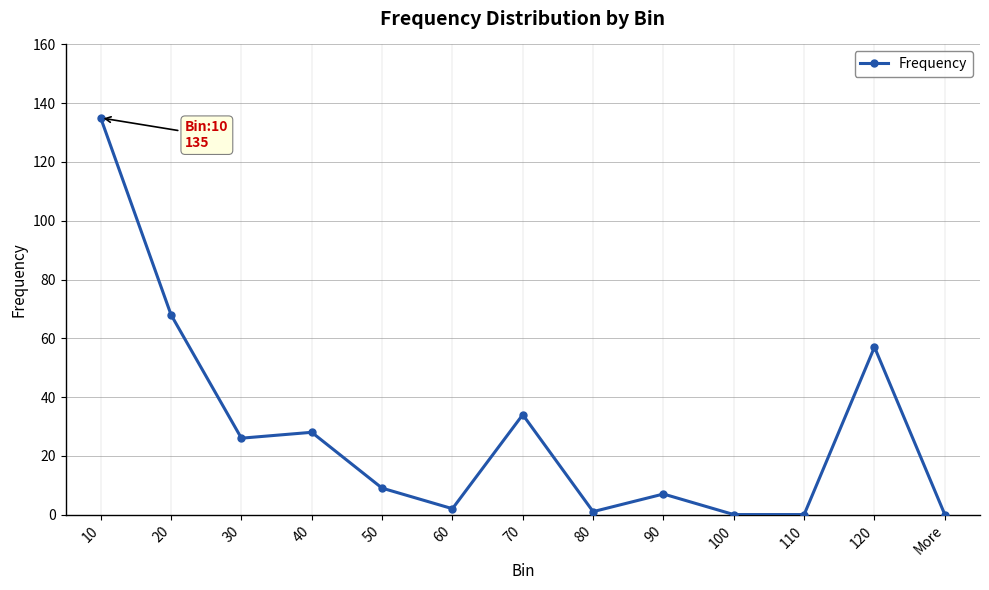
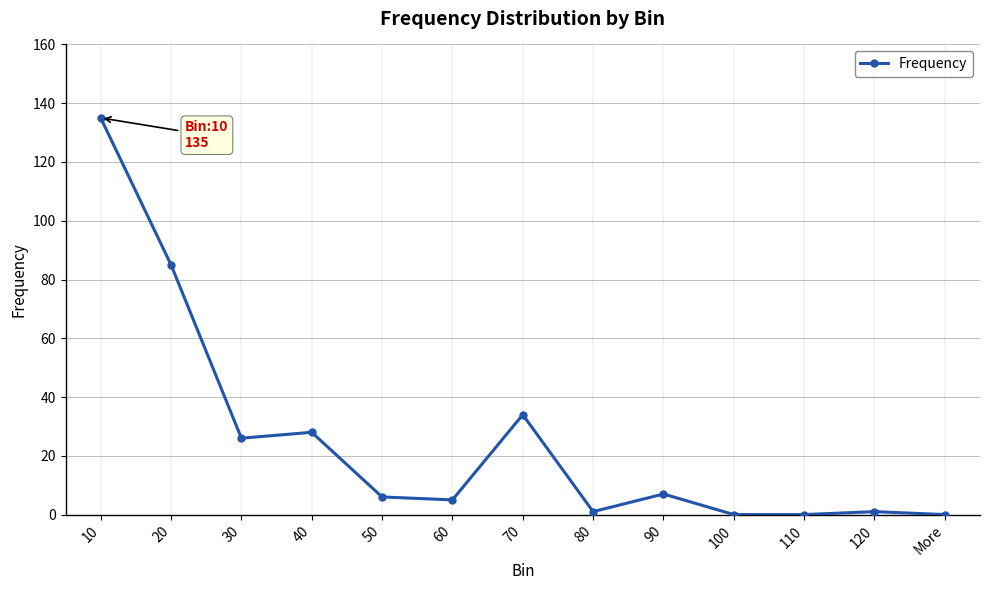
20: 68 -> 85
50: 9 -> 6
60: 2 -> 5
120: 57 -> 1
